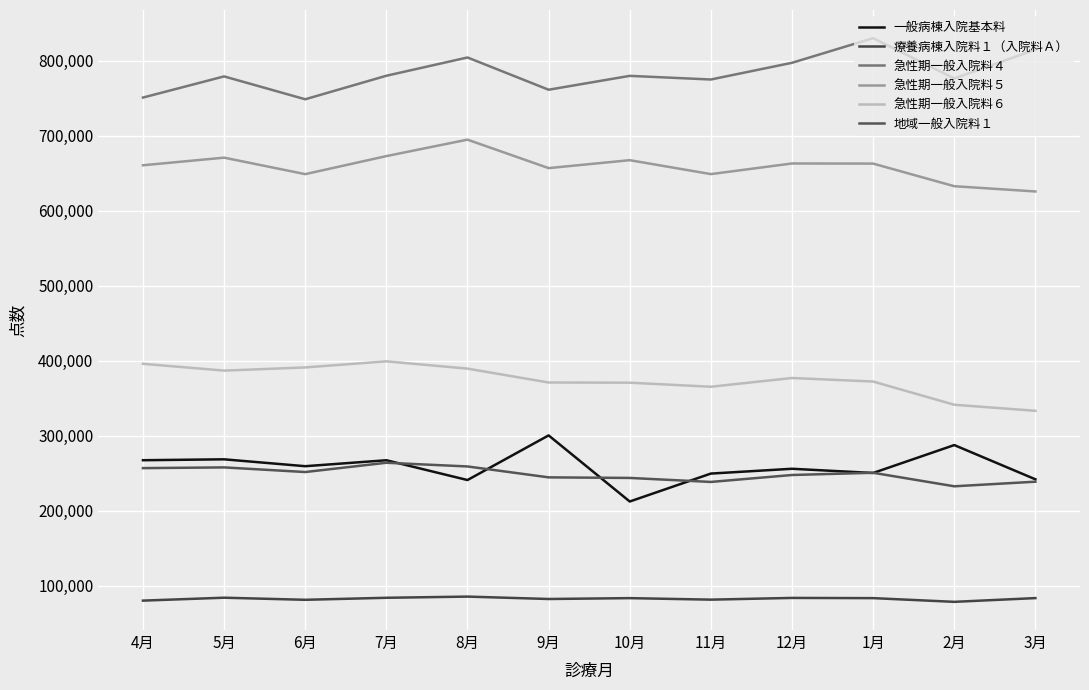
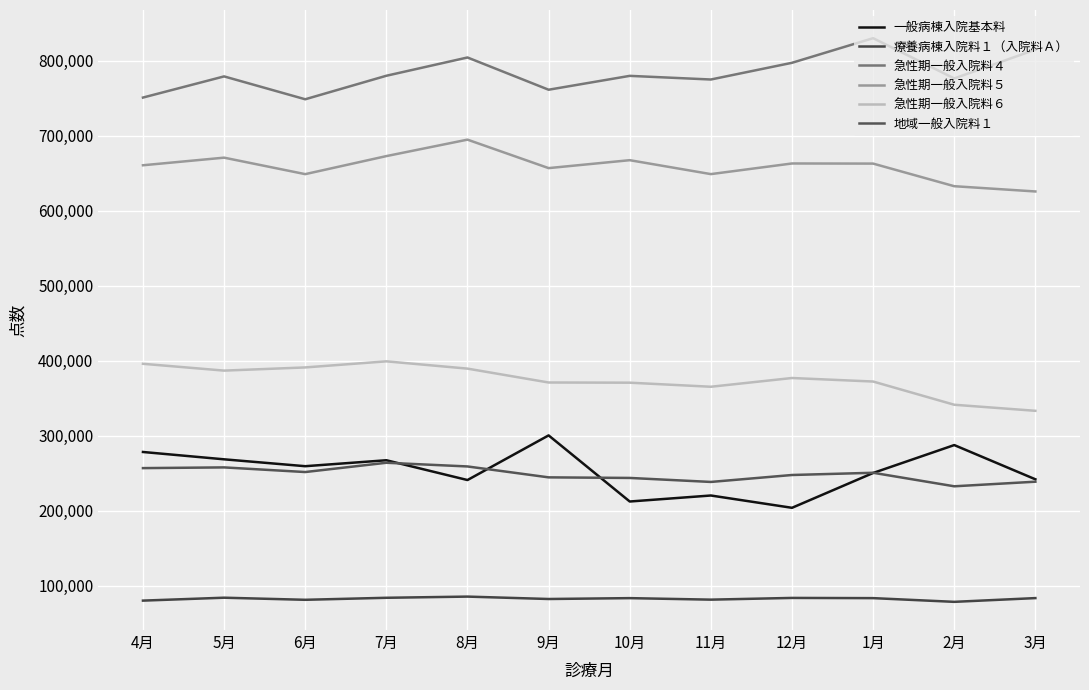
一般病棟入院基本料, 4月: 270,000 -> 280,000
一般病棟入院基本料, 11月: 250,000 -> 220,000
一般病棟入院基本料, 12月: 260,000 -> 200,000
